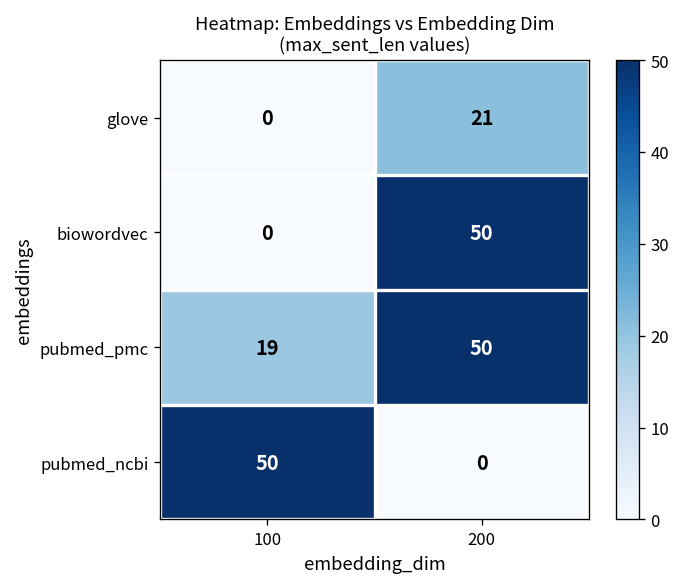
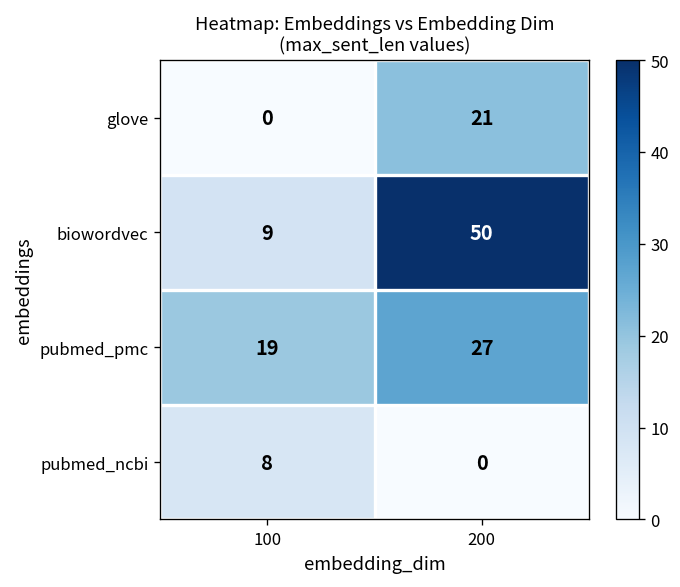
biowordvec, 100: 0 -> 9
pubmed_pmc, 200: 50 -> 27
pubmed_ncbi, 100: 50 -> 8
